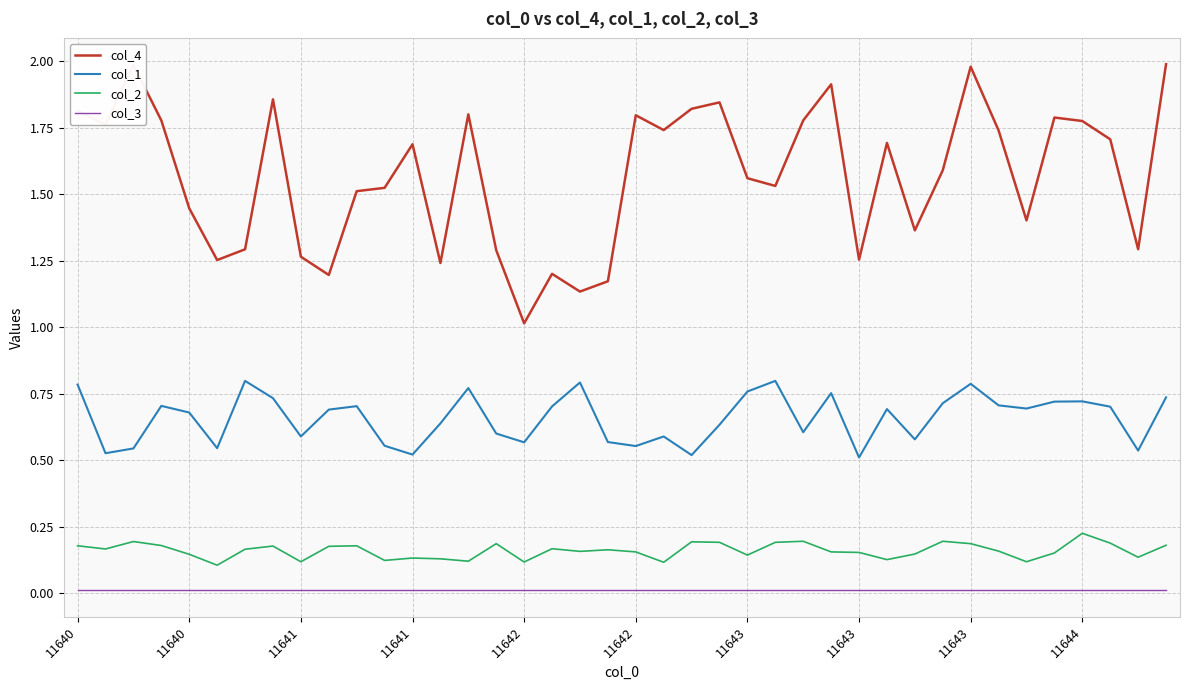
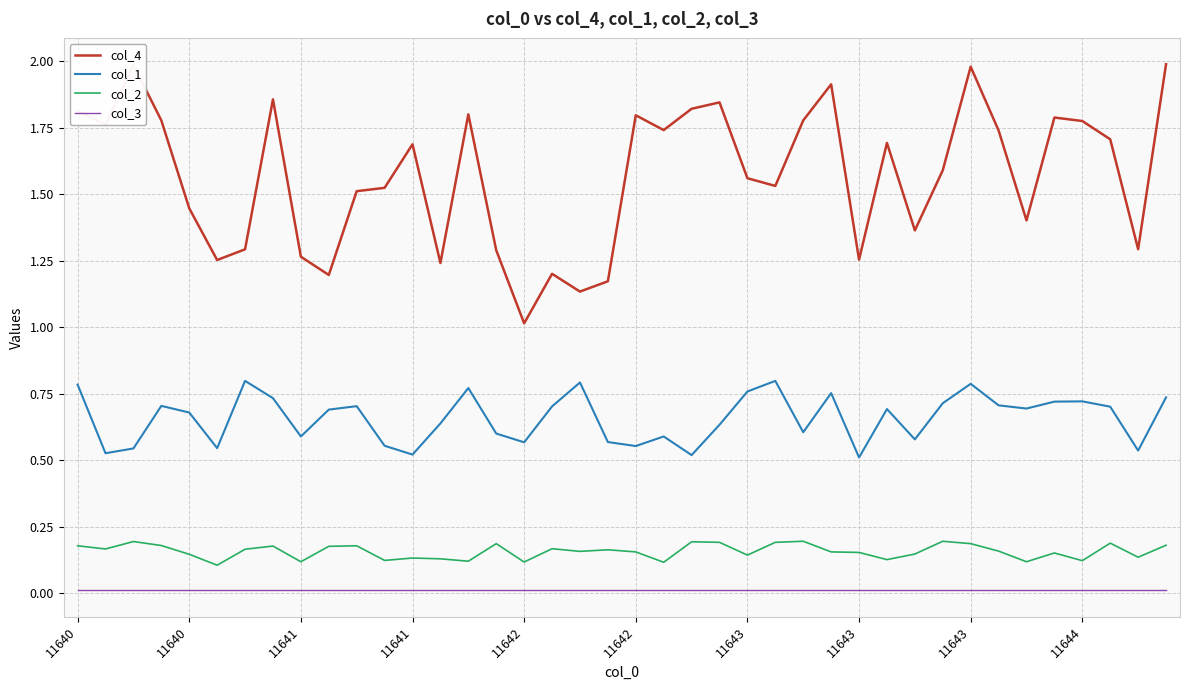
col_2, 11644: 0.23 -> 0.12
